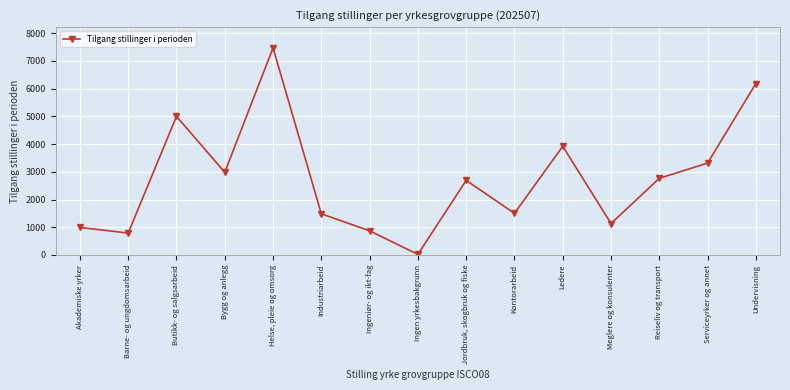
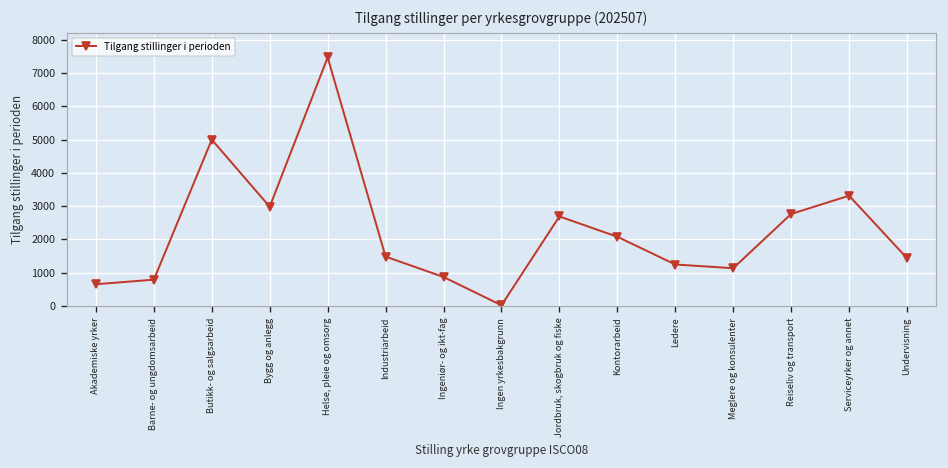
Akademiske yrker: 1000 -> 700
Kontorarbeid: 1500 -> 2100
Ledere: 3900 -> 1200
Undervisning: 6200 -> 1400
